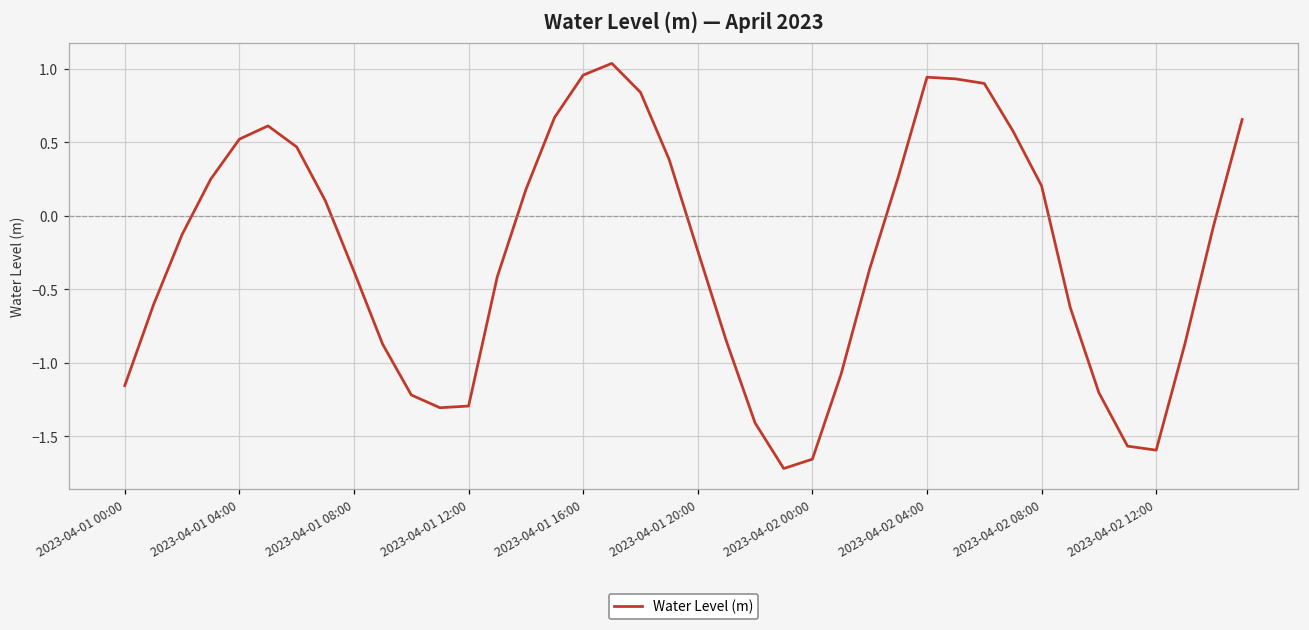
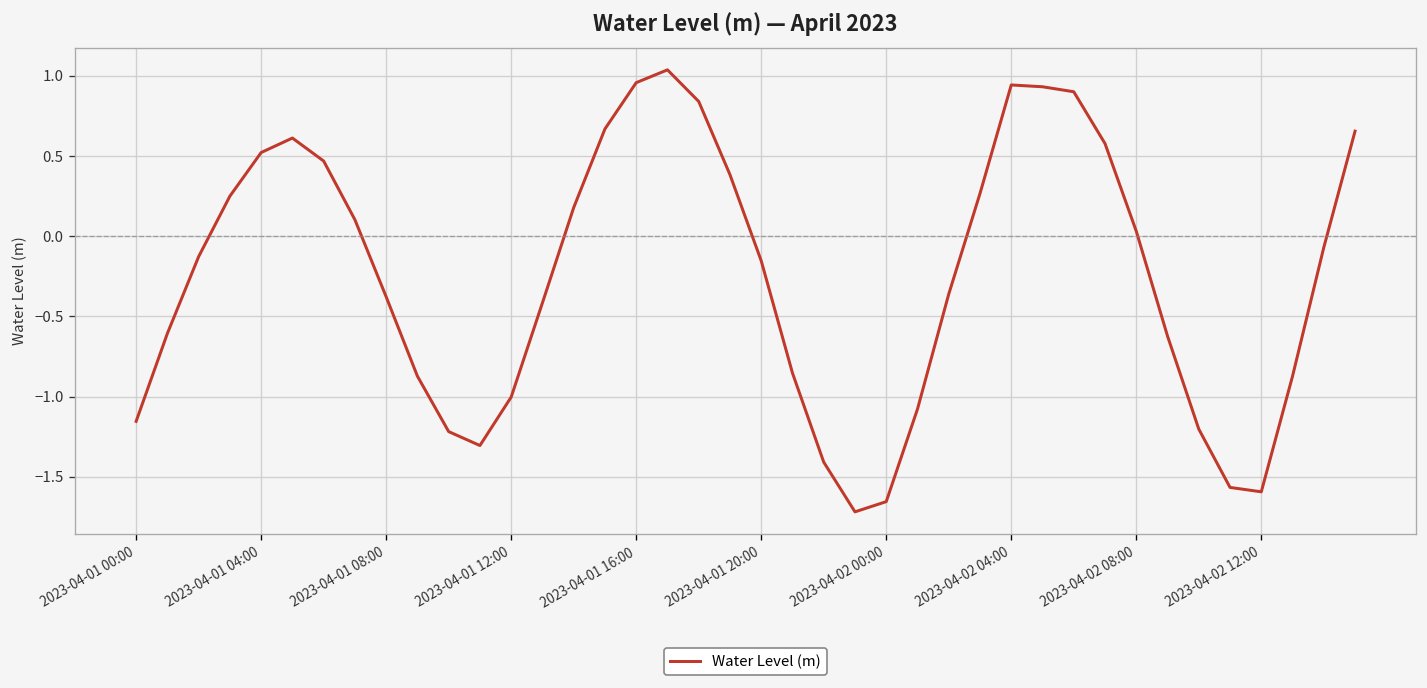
2023-04-01 12:00: -1.29 -> -1.00
2023-04-01 20:00: -0.24 -> -0.15
2023-04-02 08:00: 0.20 -> 0.03
